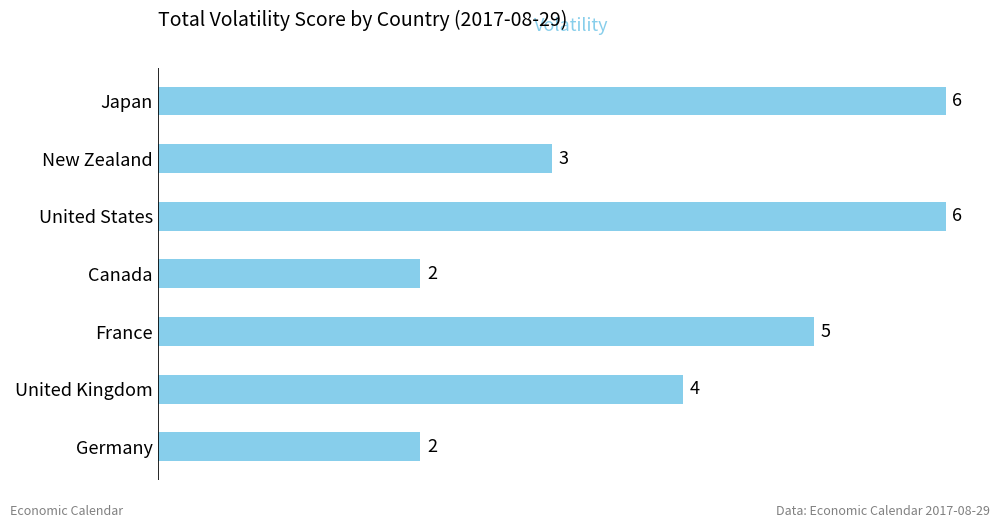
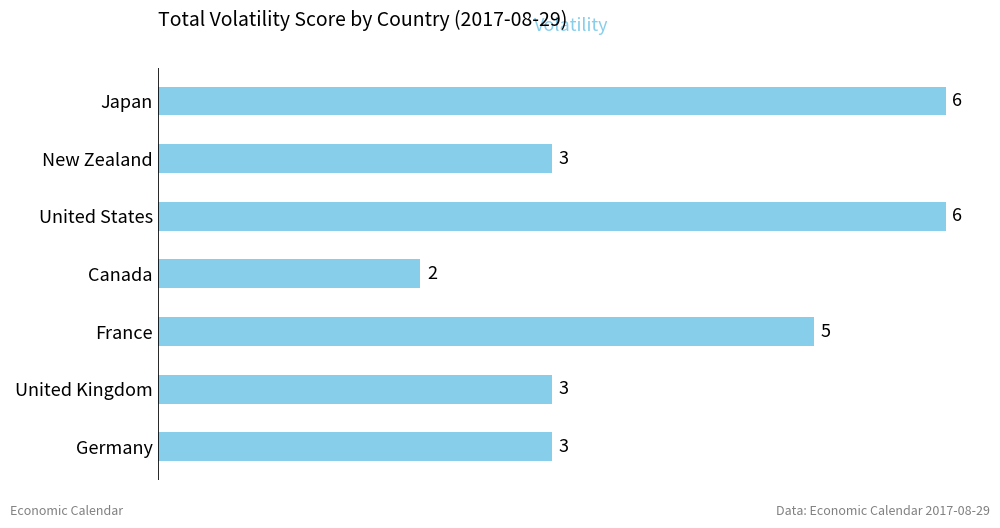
United Kingdom: 4 -> 3
Germany: 2 -> 3
